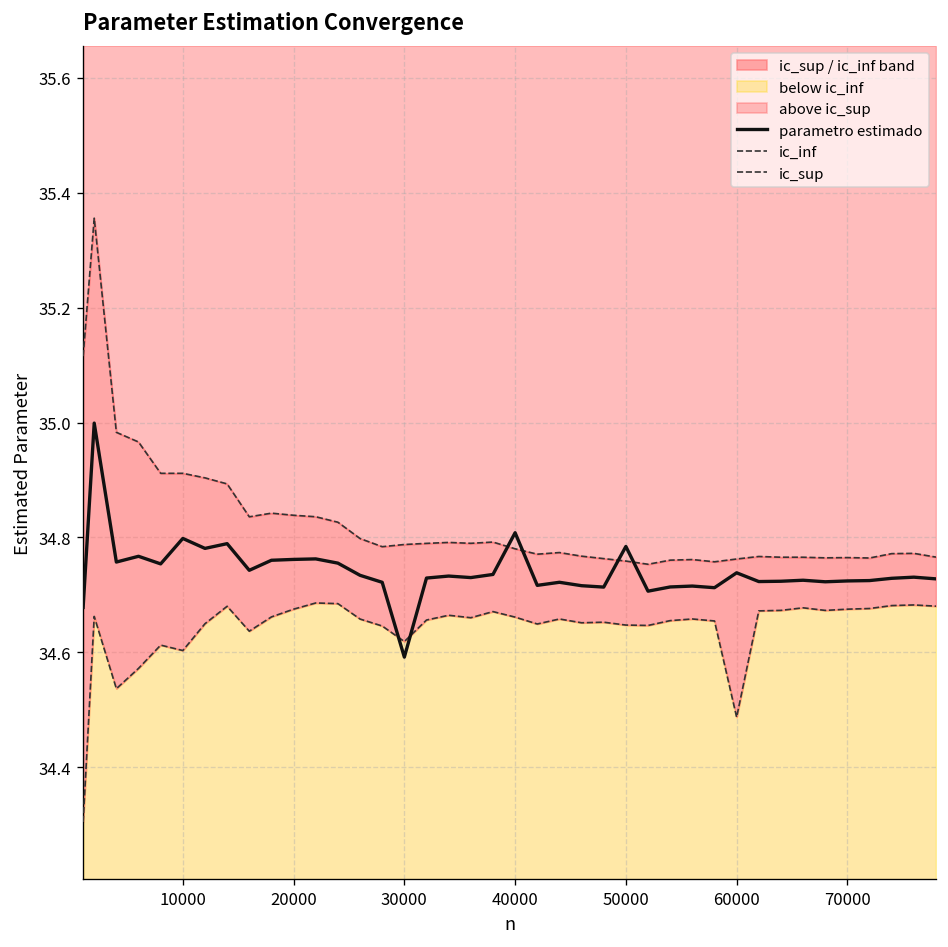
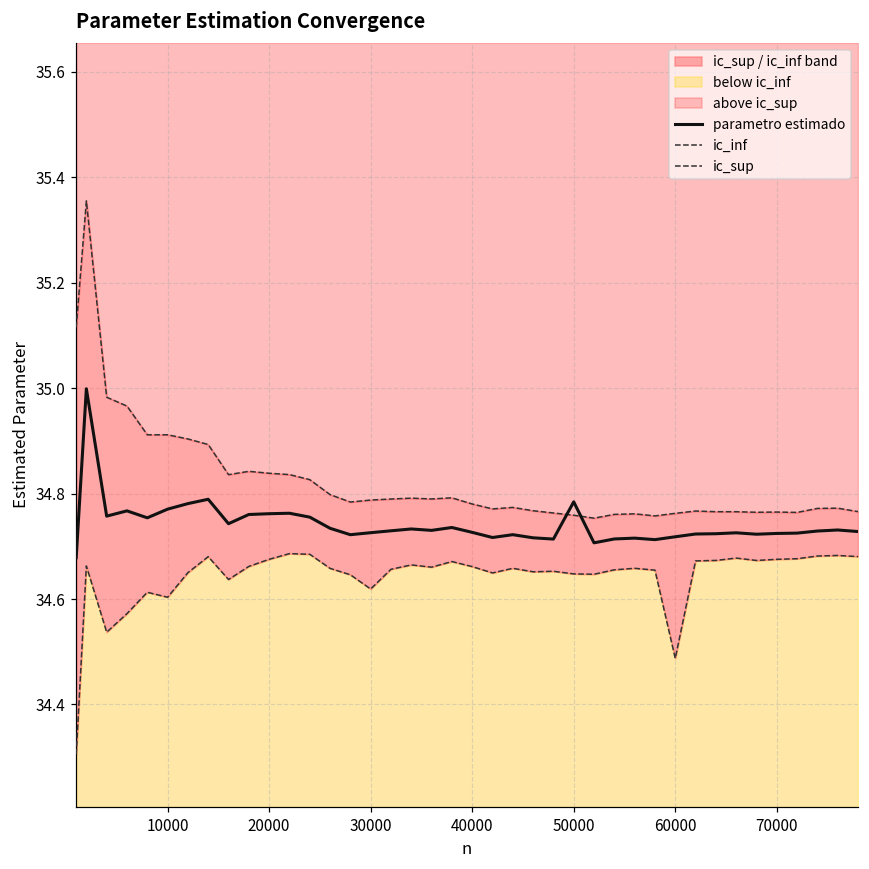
parametro estimado, 10000: 34.80 -> 34.77
parametro estimado, 30000: 34.59 -> 34.73
parametro estimado, 40000: 34.81 -> 34.73
parametro estimado, 60000: 34.74 -> 34.72
